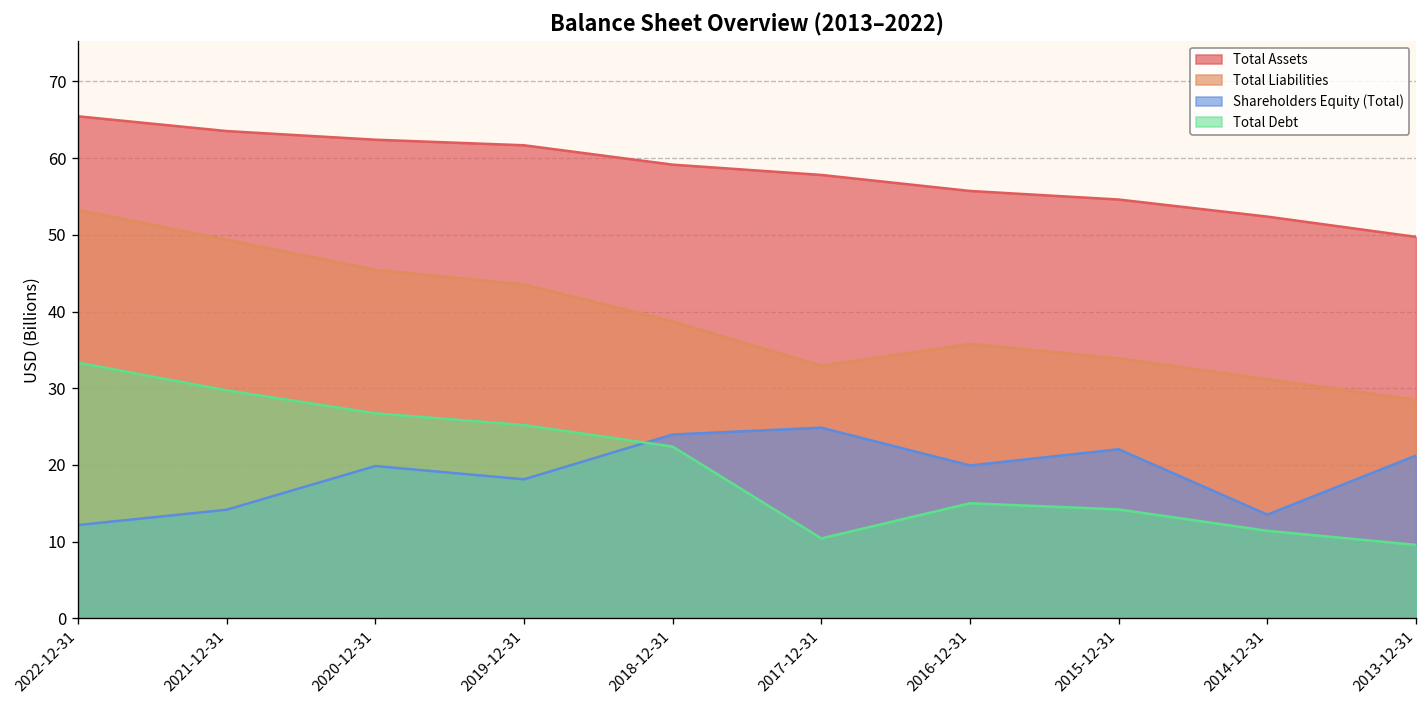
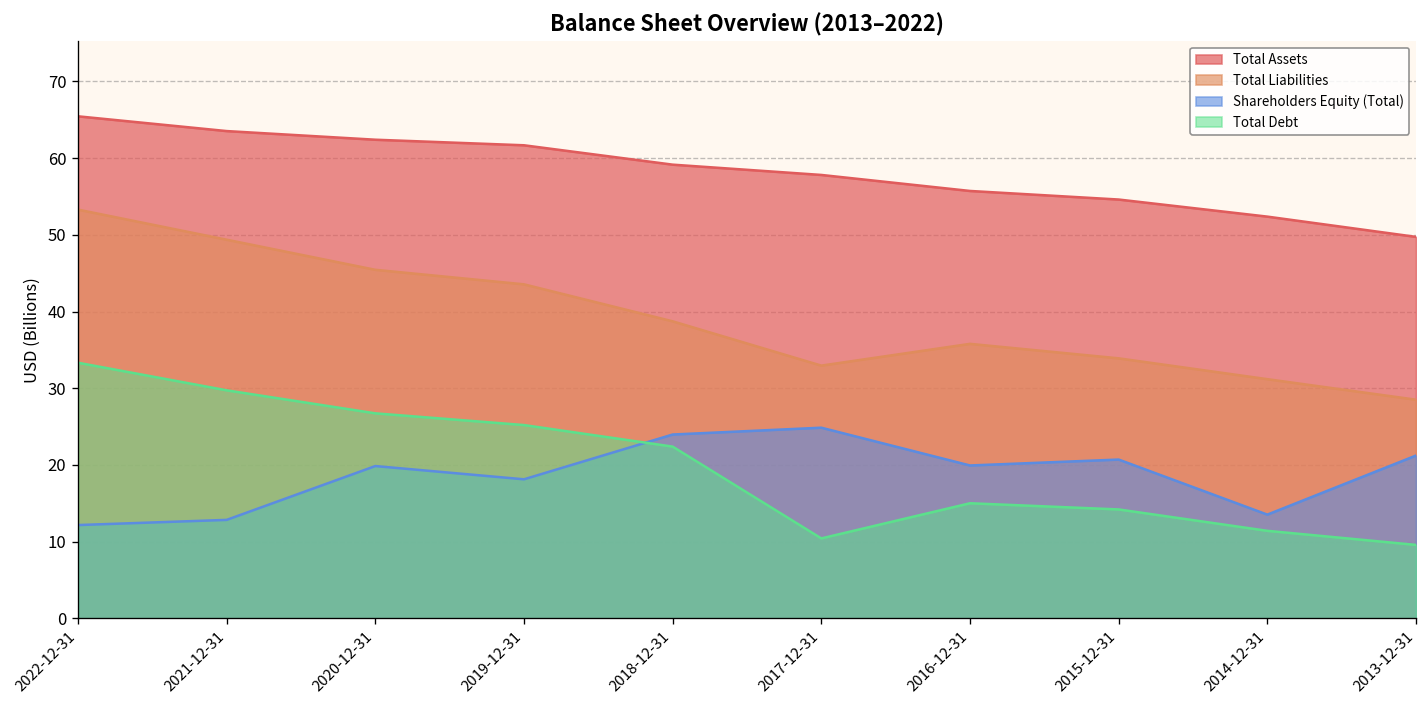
Shareholders Equity (Total), 2021-12-31: 14 -> 13
Shareholders Equity (Total), 2015-12-31: 22 -> 21
